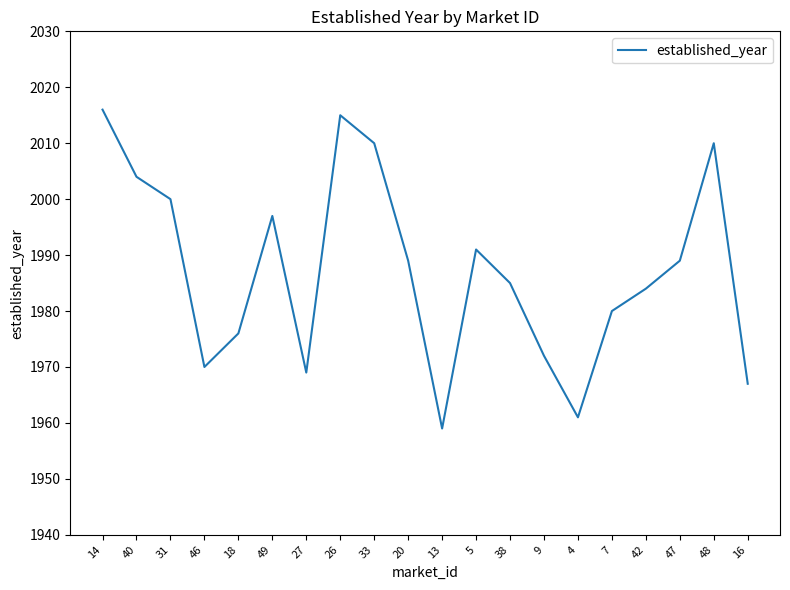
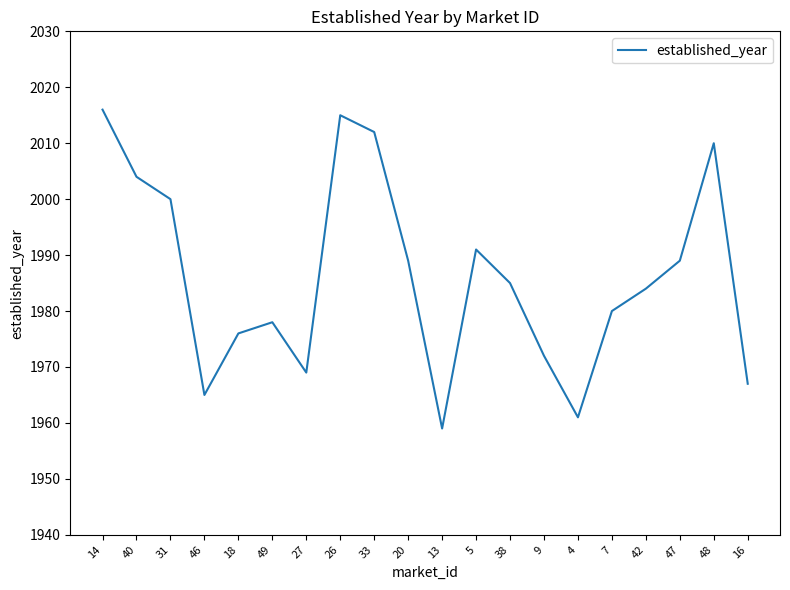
46: 1970 -> 1965
49: 1997 -> 1978
33: 2010 -> 2012
